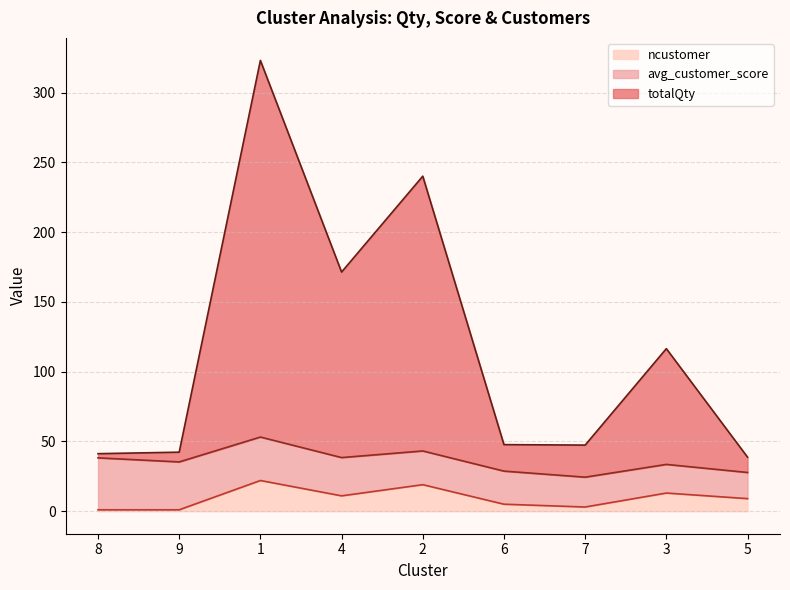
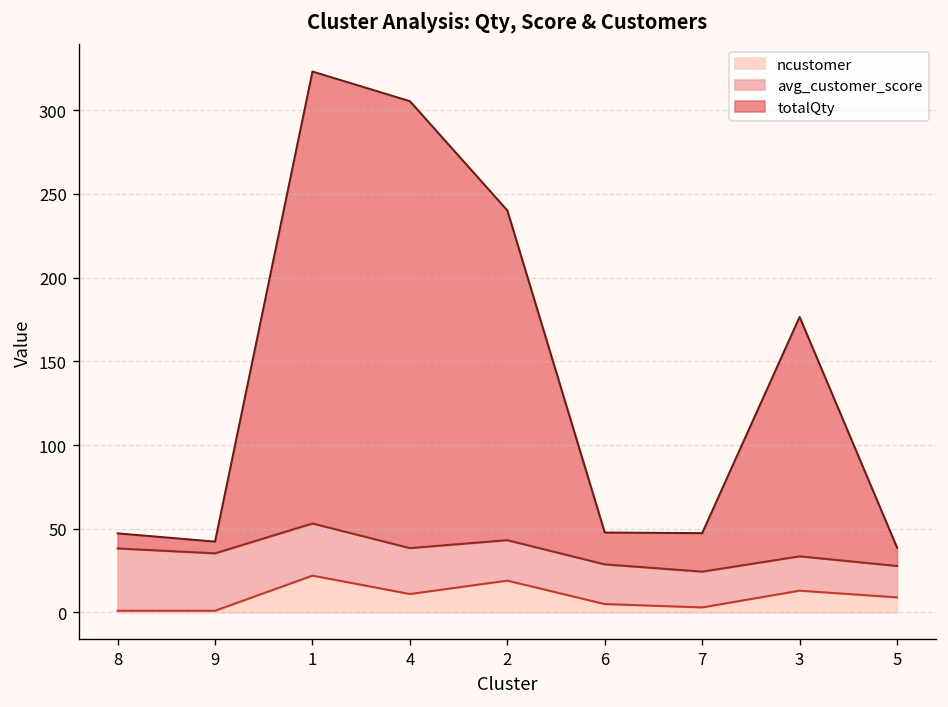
totalQty, 8: 3 -> 9
totalQty, 4: 133 -> 267
totalQty, 3: 83 -> 143
